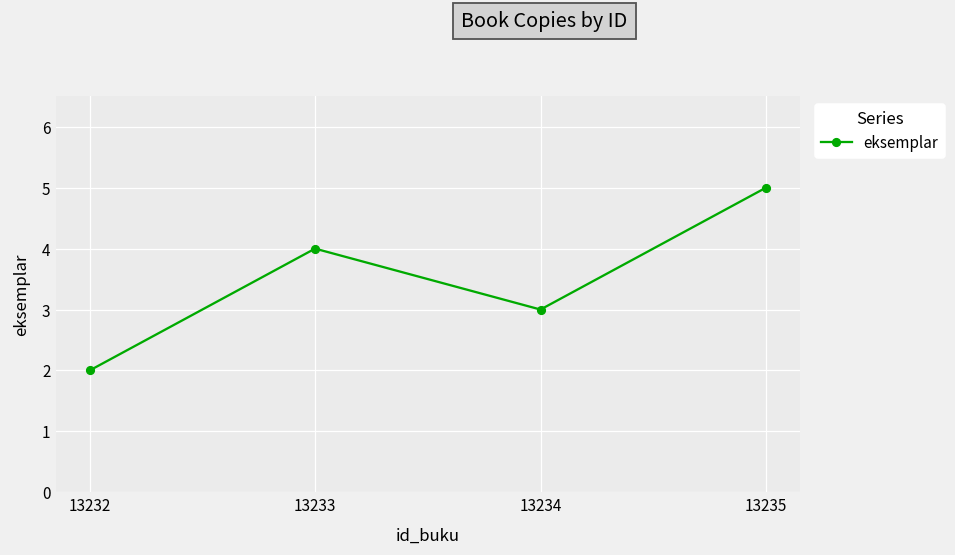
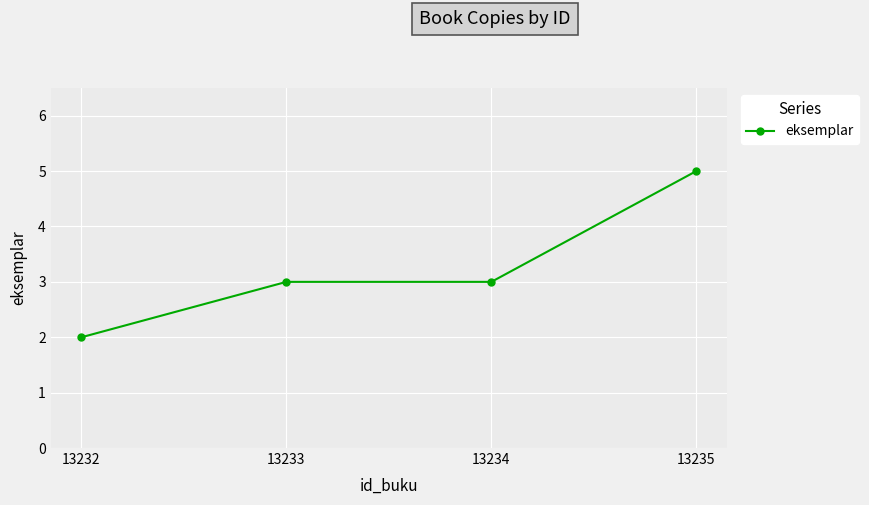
13233: 4 -> 3
